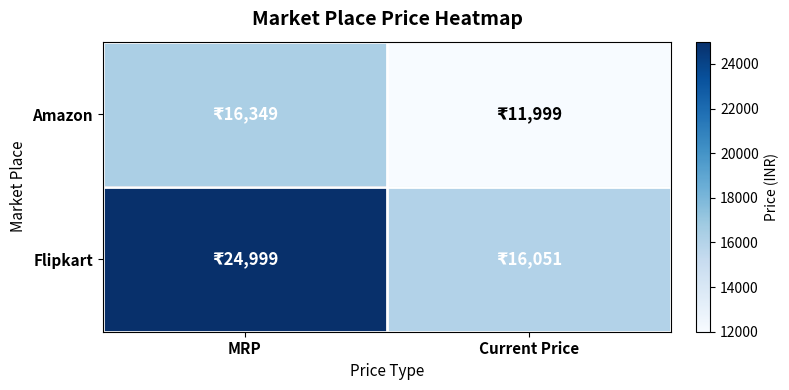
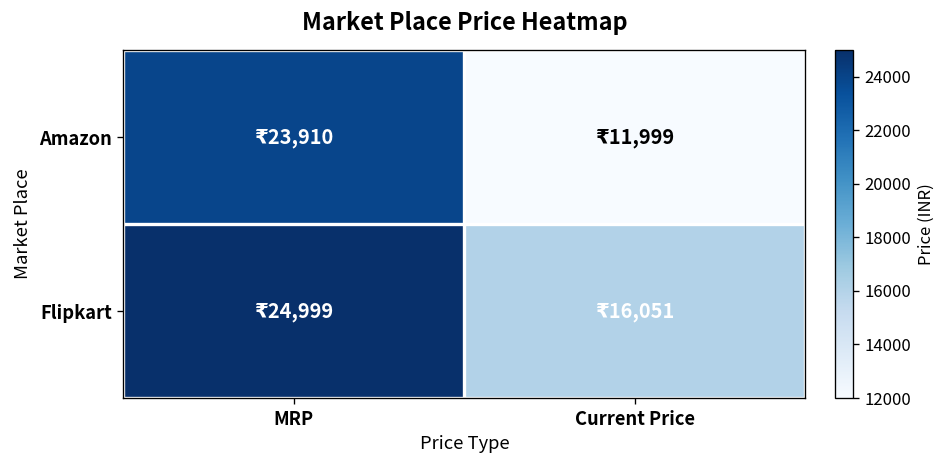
Amazon, MRP: 16,349 -> 23,910
